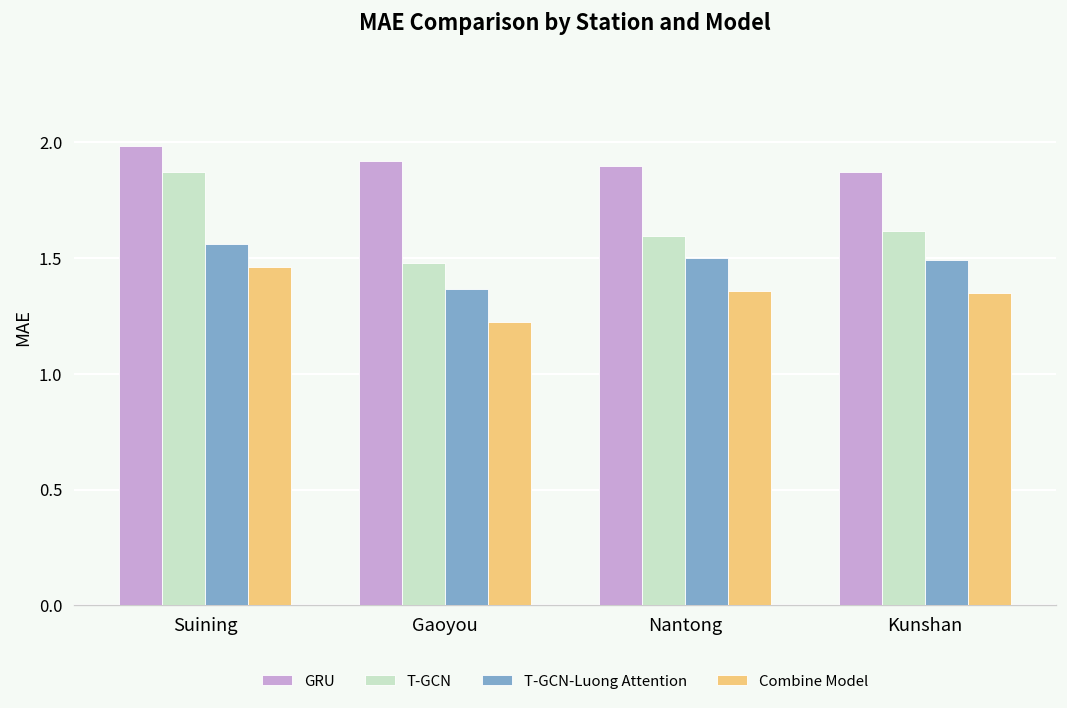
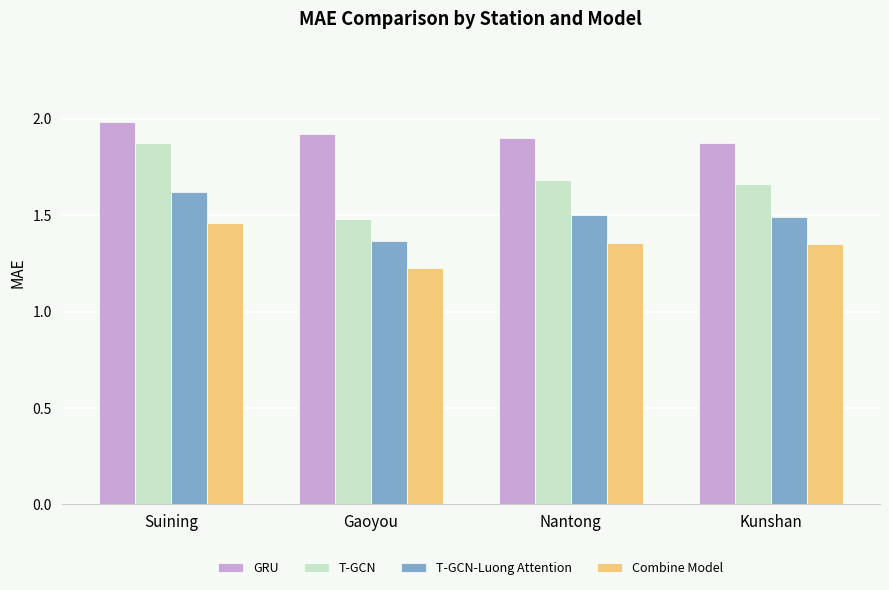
T-GCN-Luong Attention, Suining: 1.56 -> 1.62
T-GCN, Nantong: 1.60 -> 1.68
T-GCN, Kunshan: 1.62 -> 1.66
